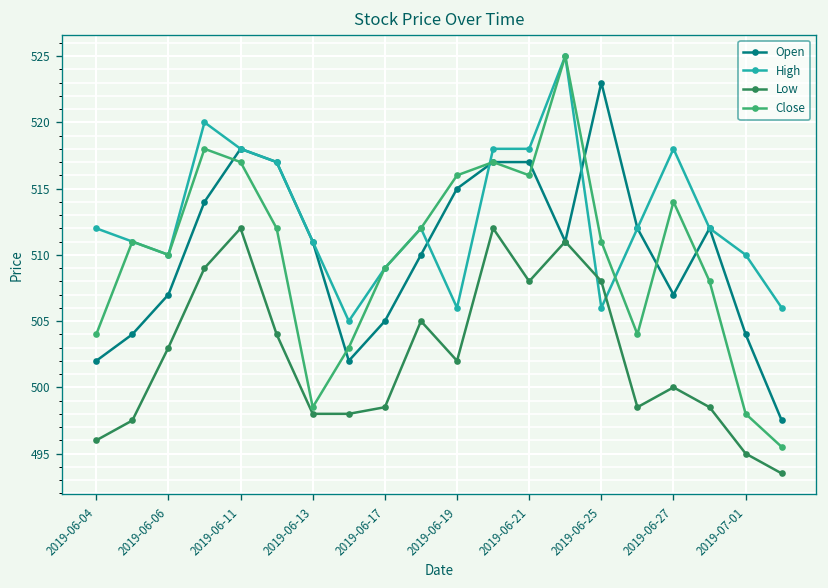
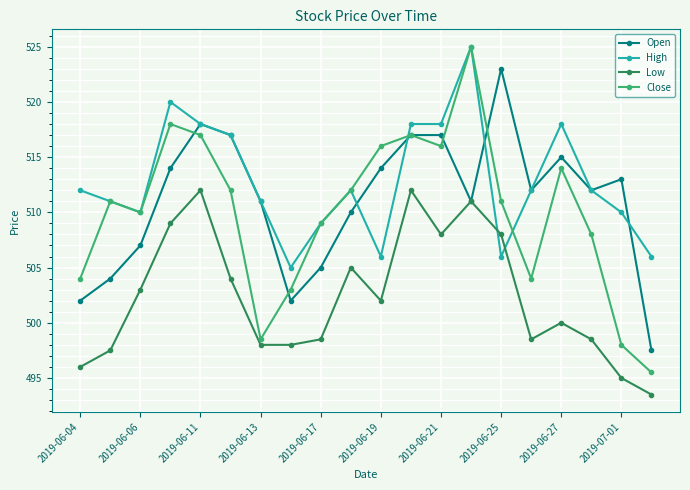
Open, 2019-06-19: 515 -> 514
Open, 2019-06-27: 507 -> 515
Open, 2019-07-01: 504 -> 513
